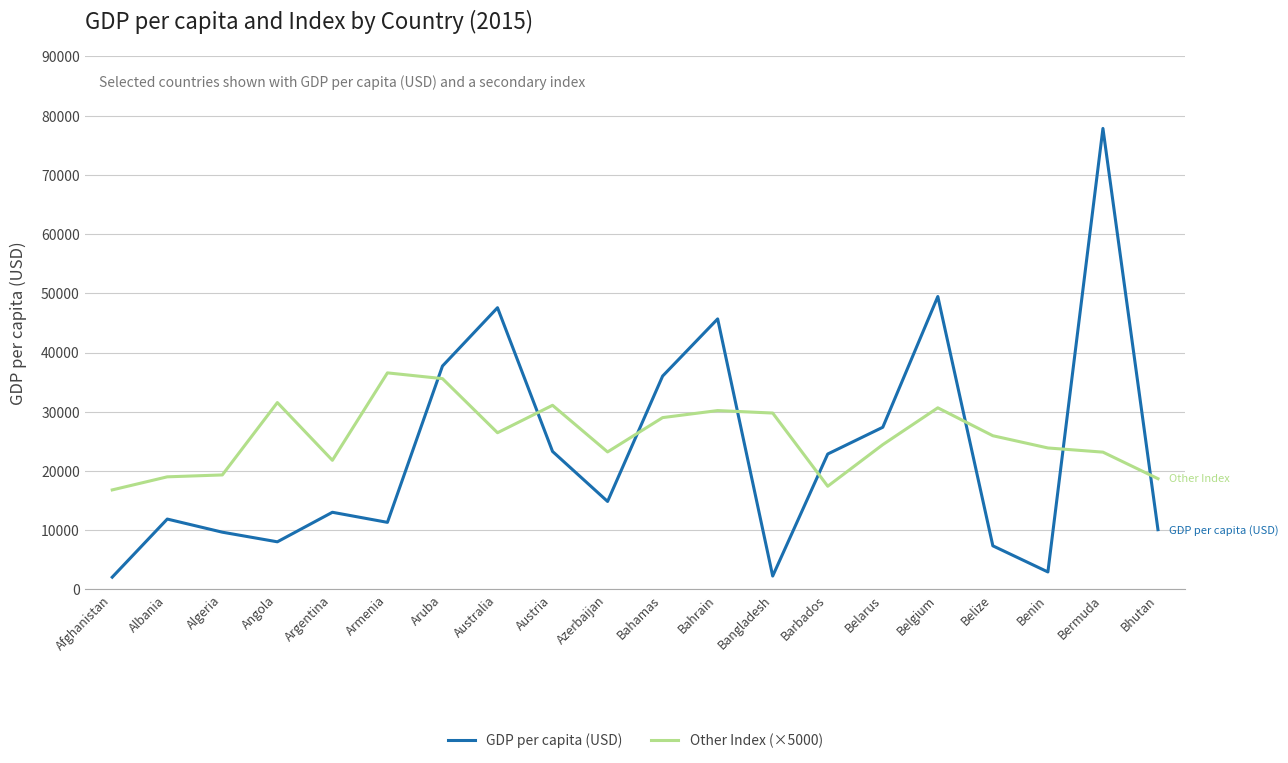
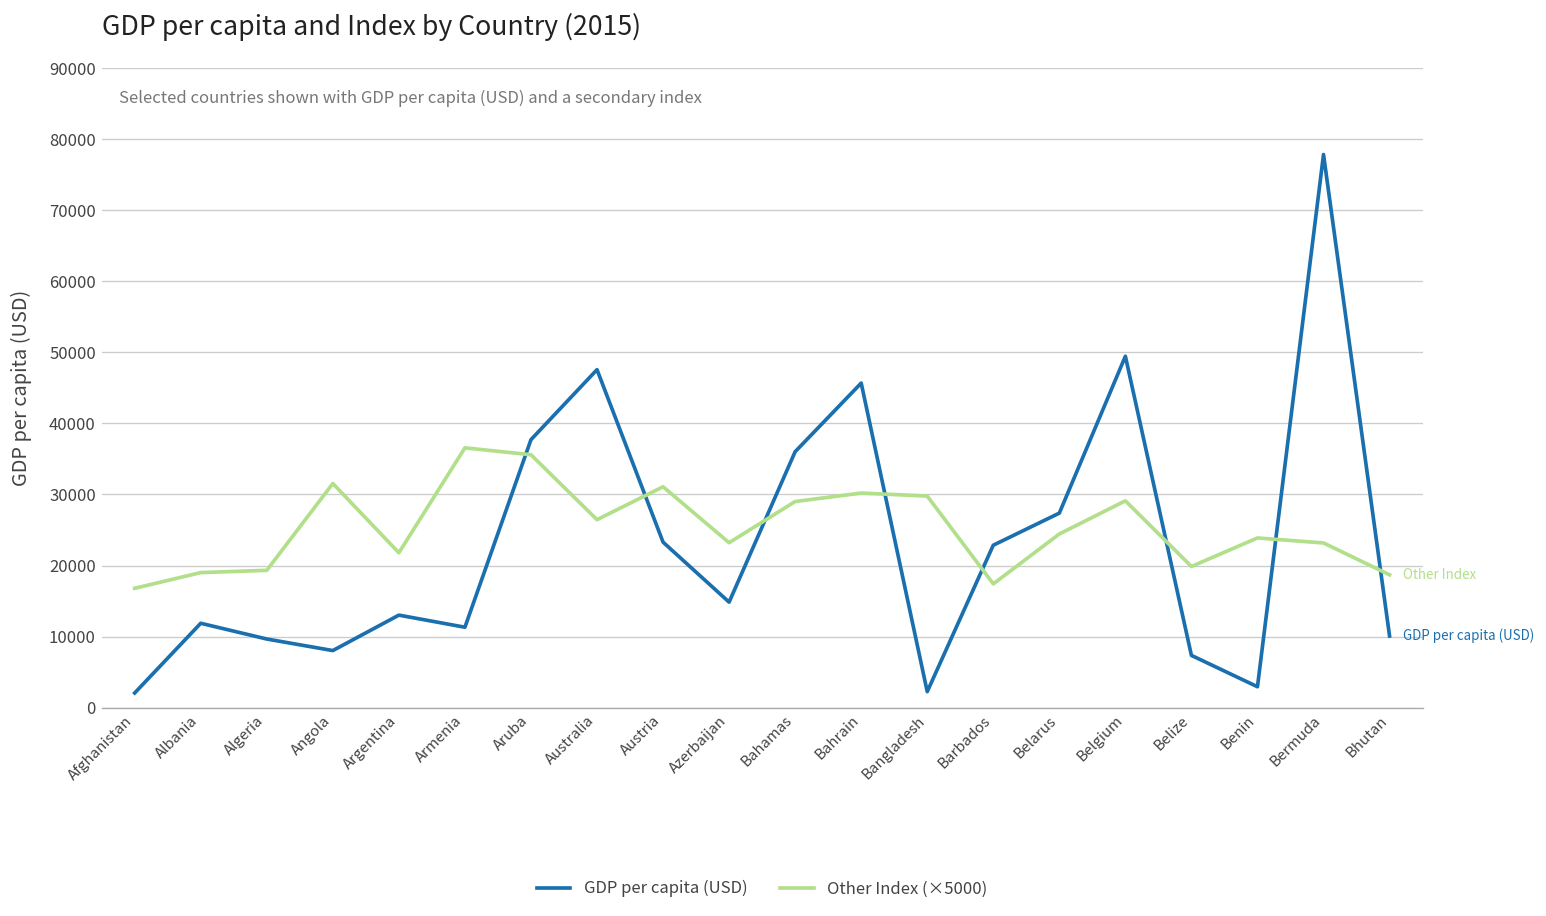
Other Index (×5000), Belgium: 31000 -> 29000
Other Index (×5000), Belize: 26000 -> 20000
